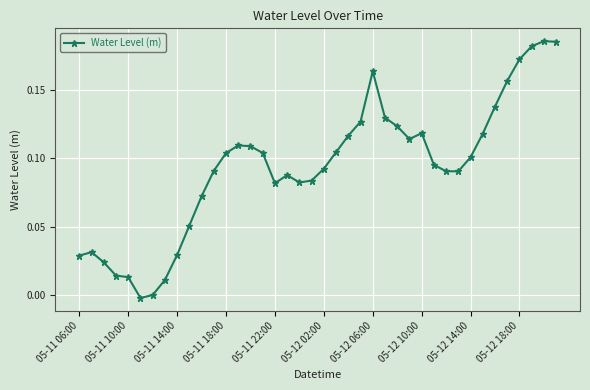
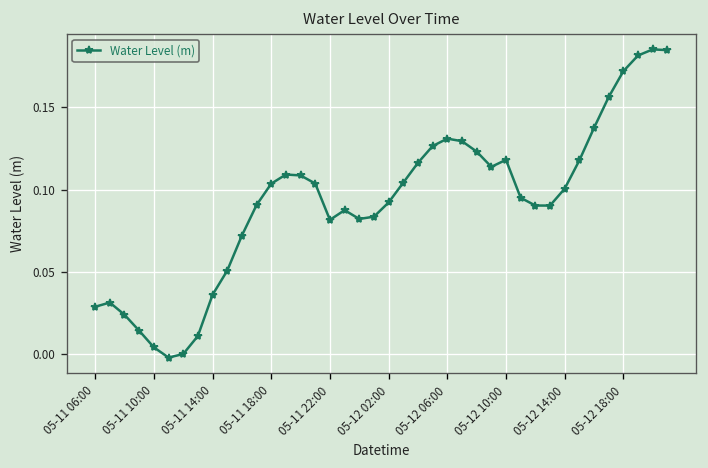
05-11 10:00: 0.013 -> 0.004
05-11 14:00: 0.029 -> 0.036
05-12 06:00: 0.163 -> 0.131
